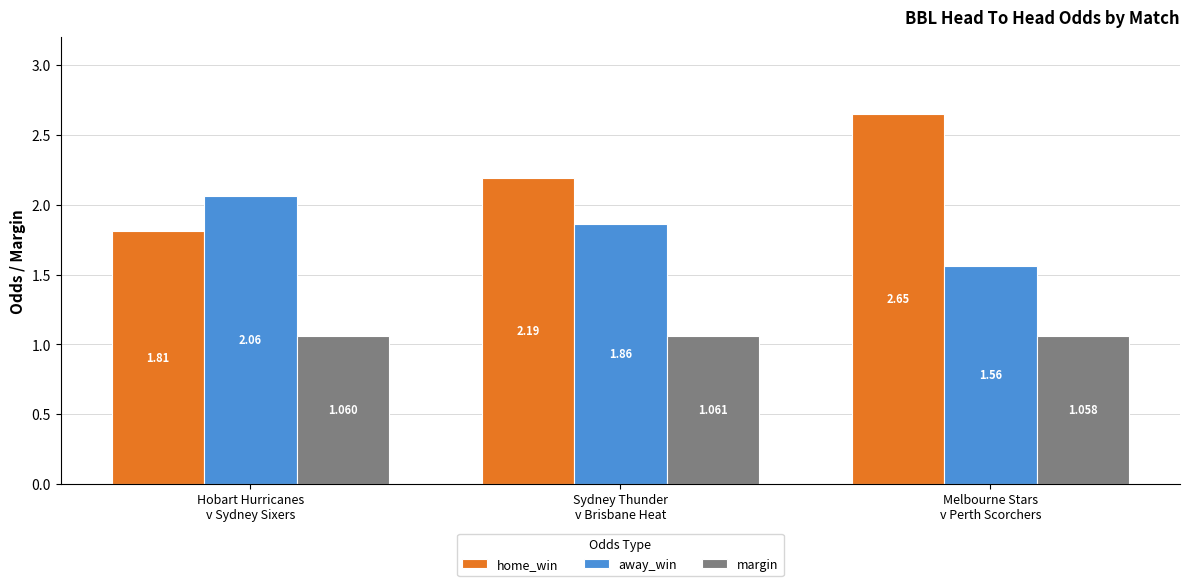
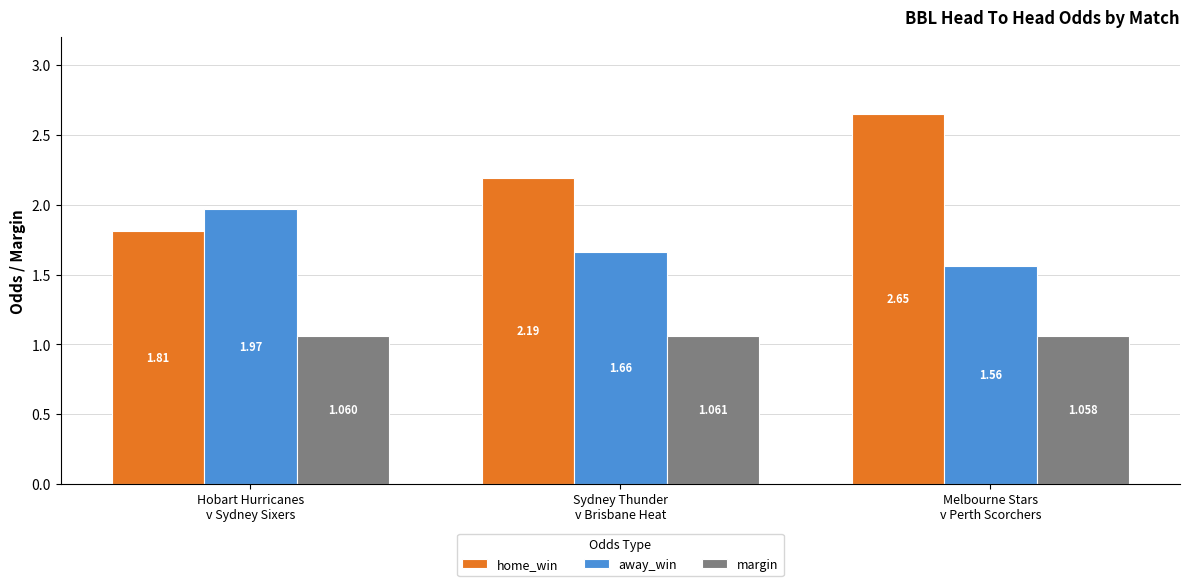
away_win, Hobart Hurricanes v Sydney Sixers: 2.06 -> 1.97
away_win, Sydney Thunder v Brisbane Heat: 1.86 -> 1.66
